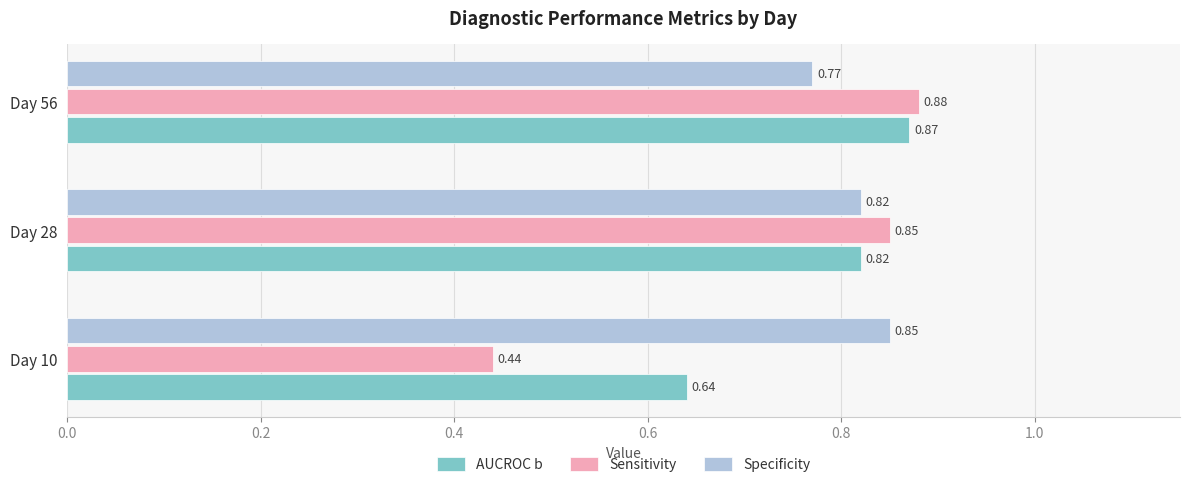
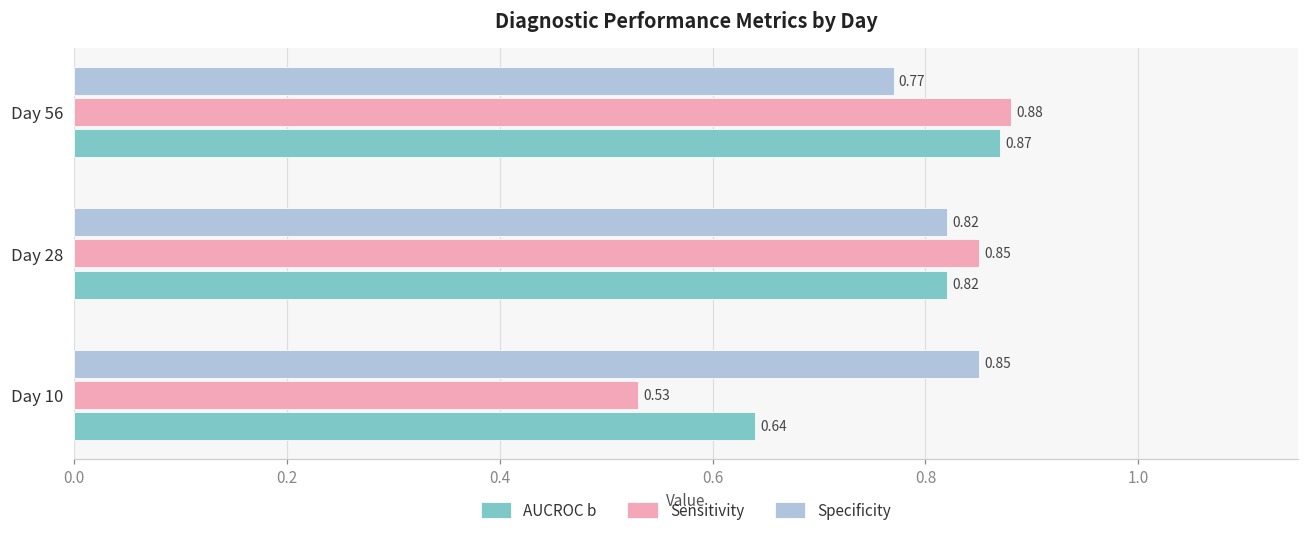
Sensitivity, Day 10: 0.44 -> 0.53
